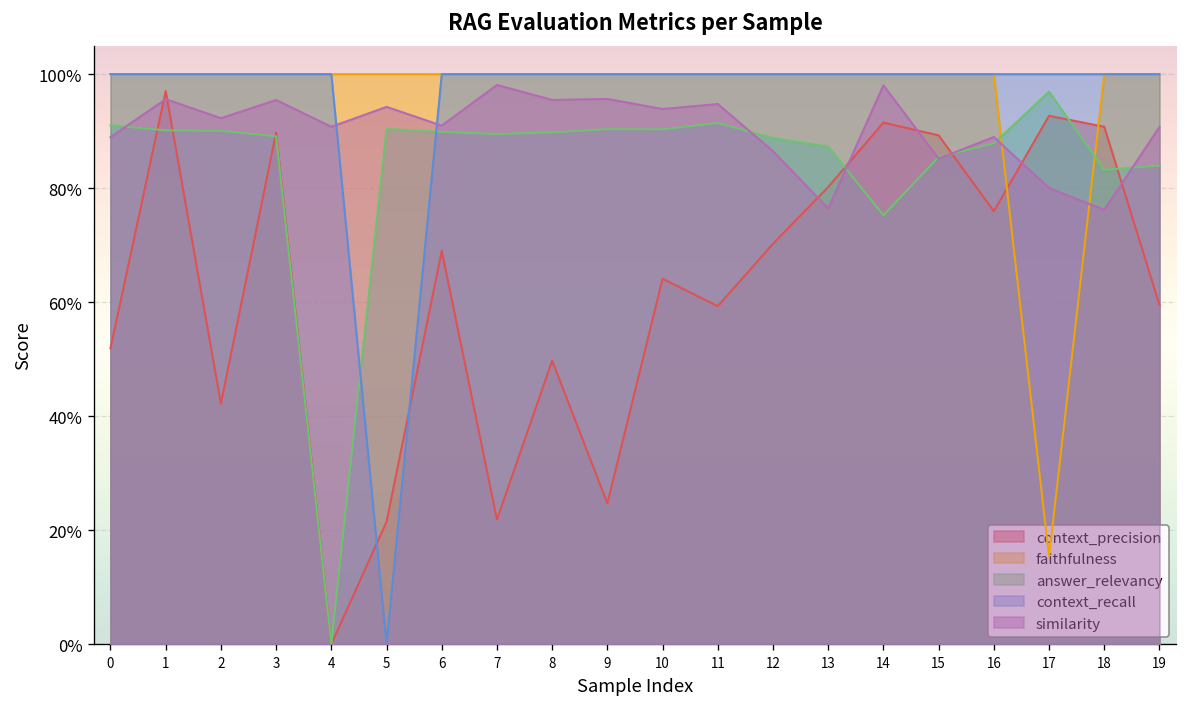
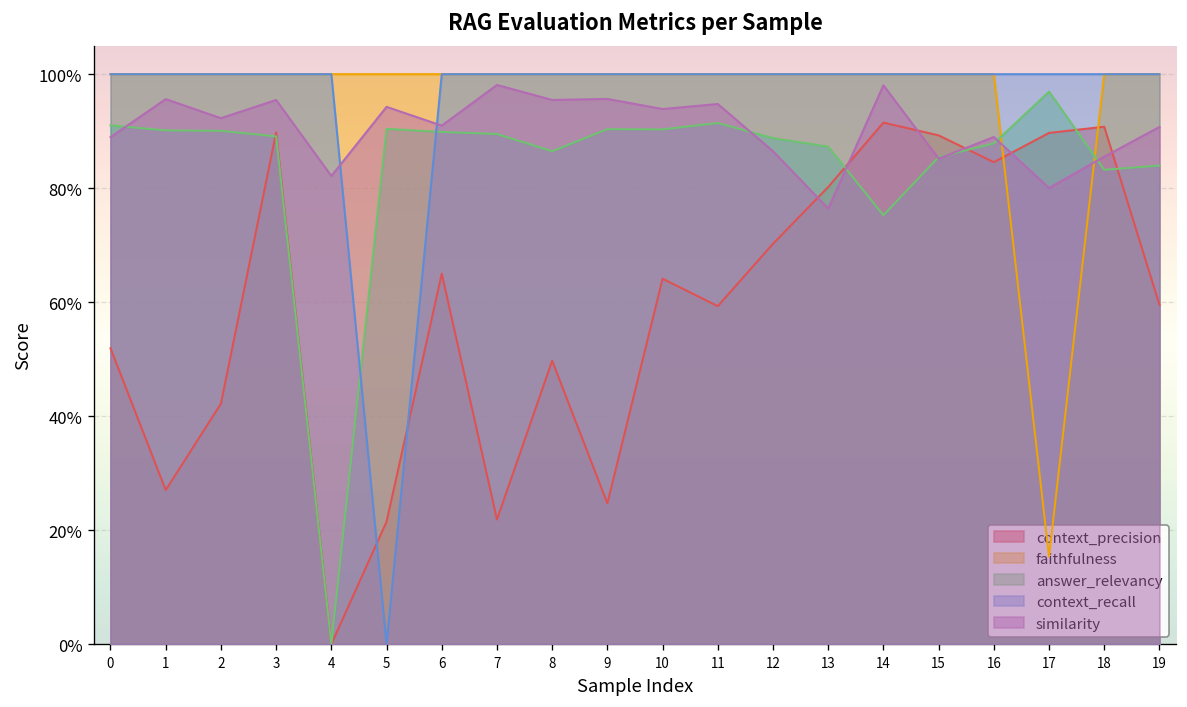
context_precision, 1: 97% -> 27%
similarity, 4: 91% -> 82%
context_precision, 6: 69% -> 65%
answer_relevancy, 8: 90% -> 86%
context_precision, 16: 76% -> 85%
context_precision, 17: 93% -> 90%
similarity, 18: 76% -> 86%
